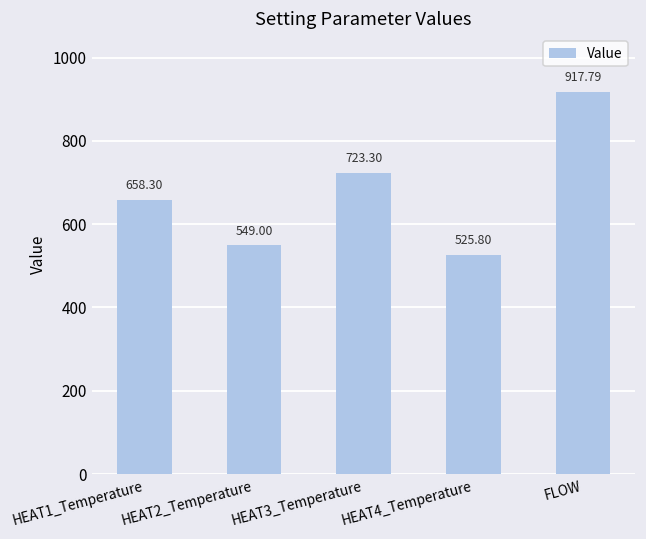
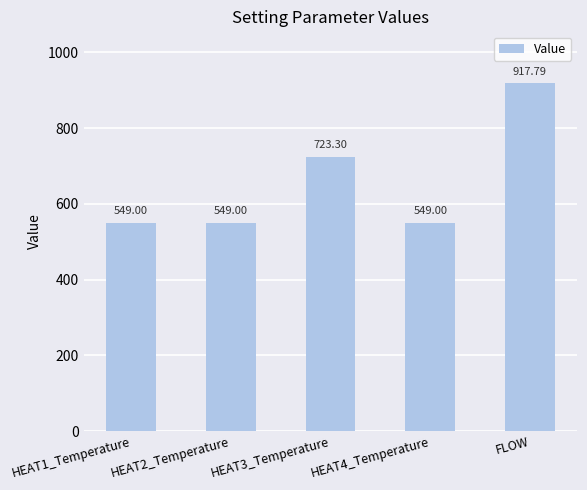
HEAT1_Temperature: 658.30 -> 549.00
HEAT4_Temperature: 525.80 -> 549.00
